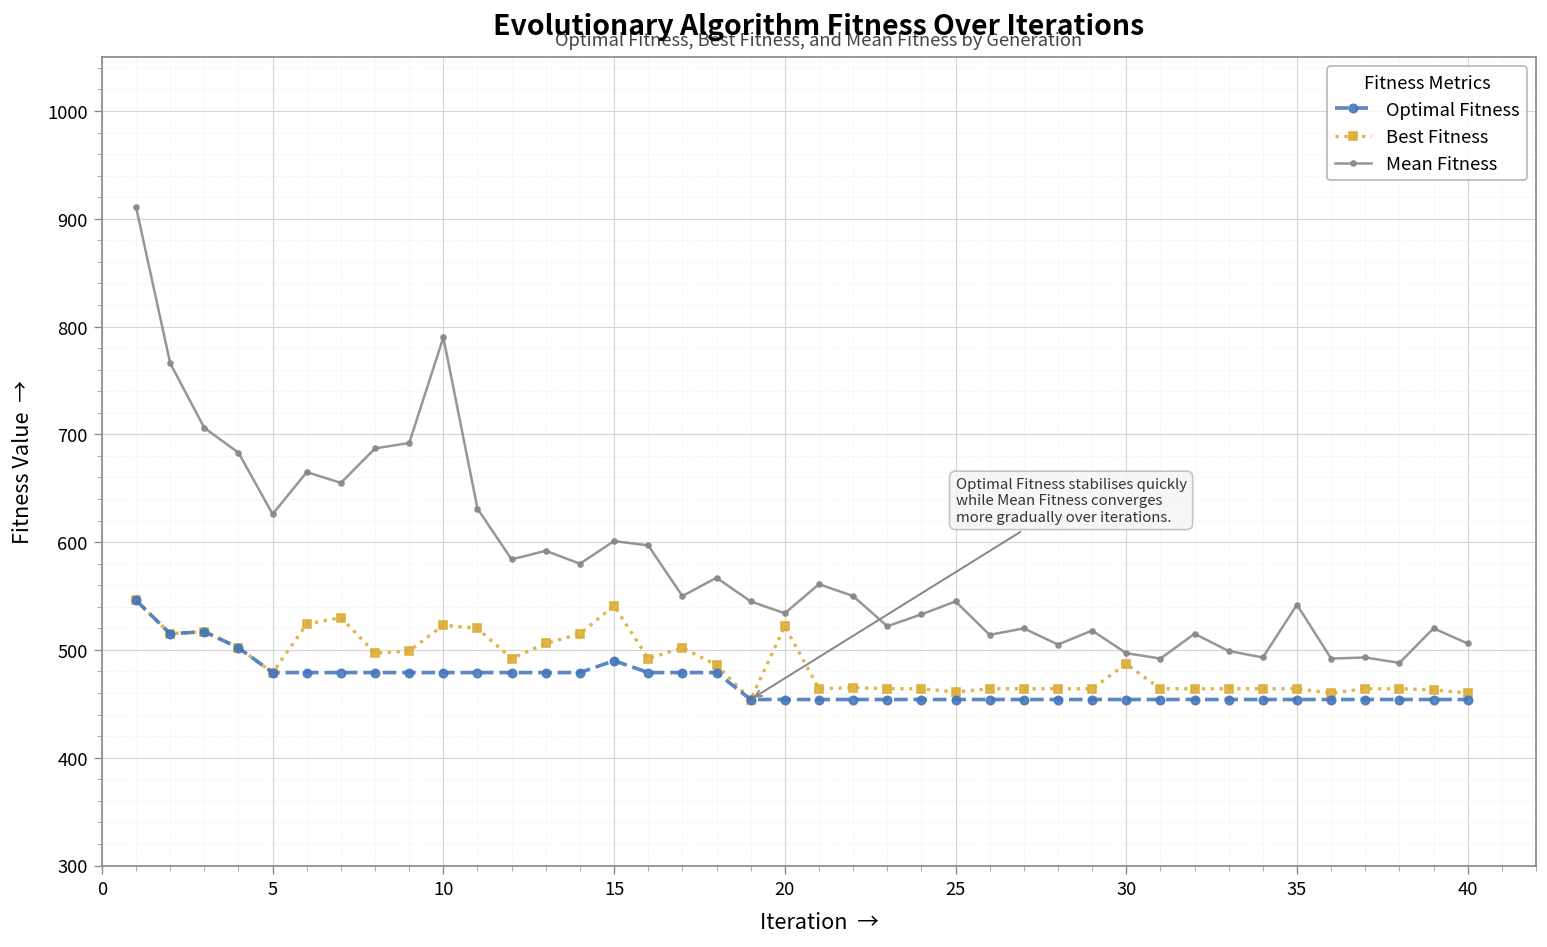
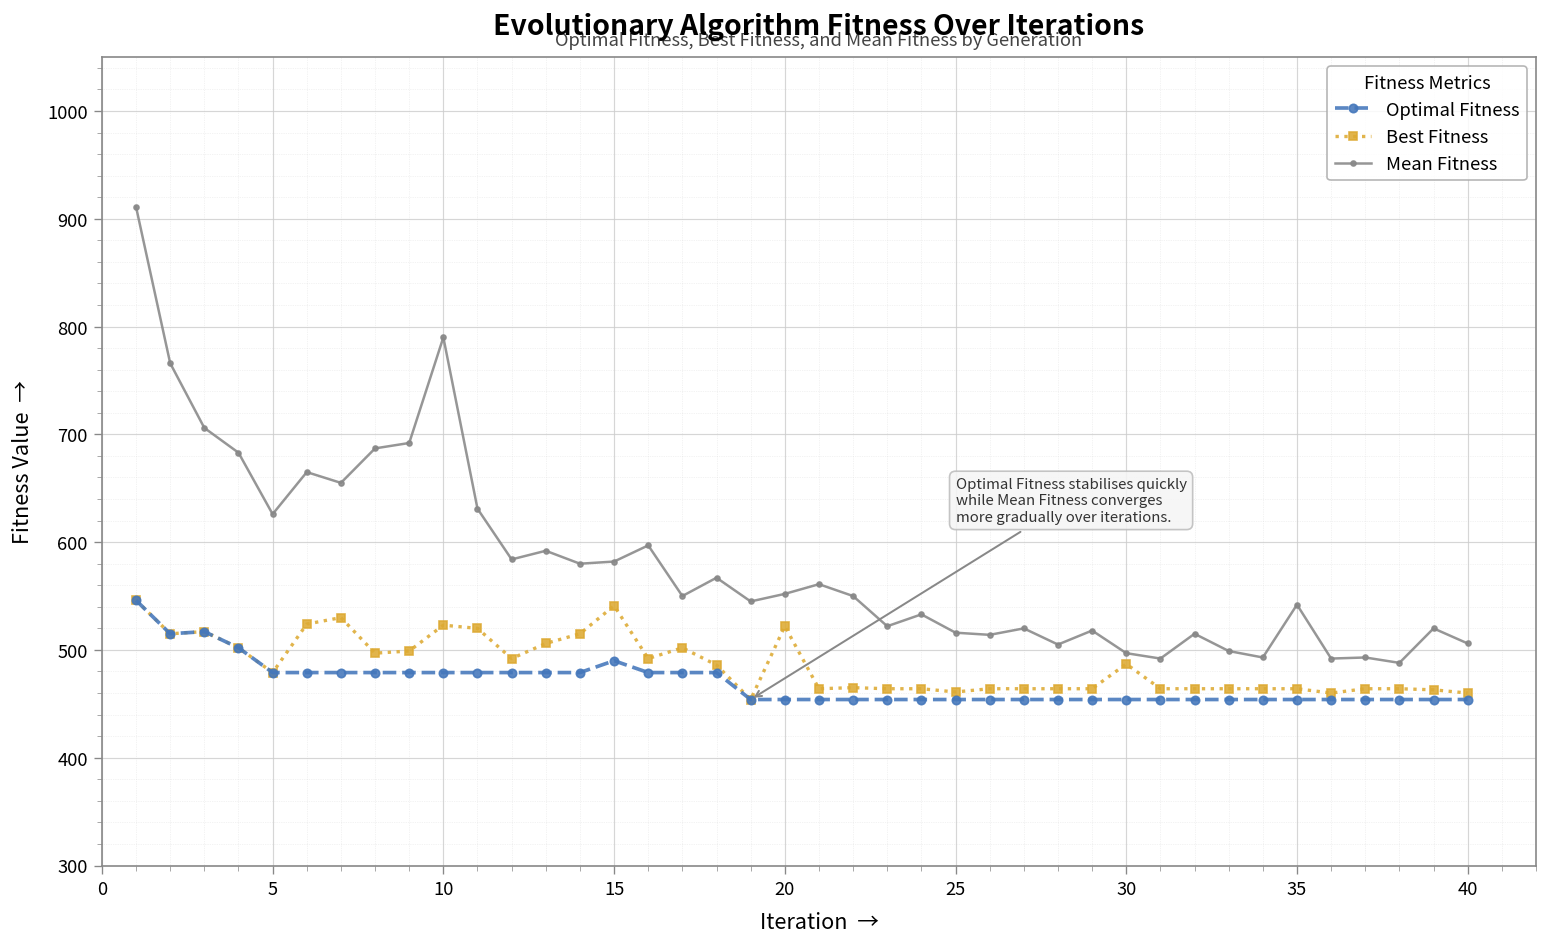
Mean Fitness, 15: 600 -> 580
Mean Fitness, 20: 530 -> 550
Mean Fitness, 25: 550 -> 520
